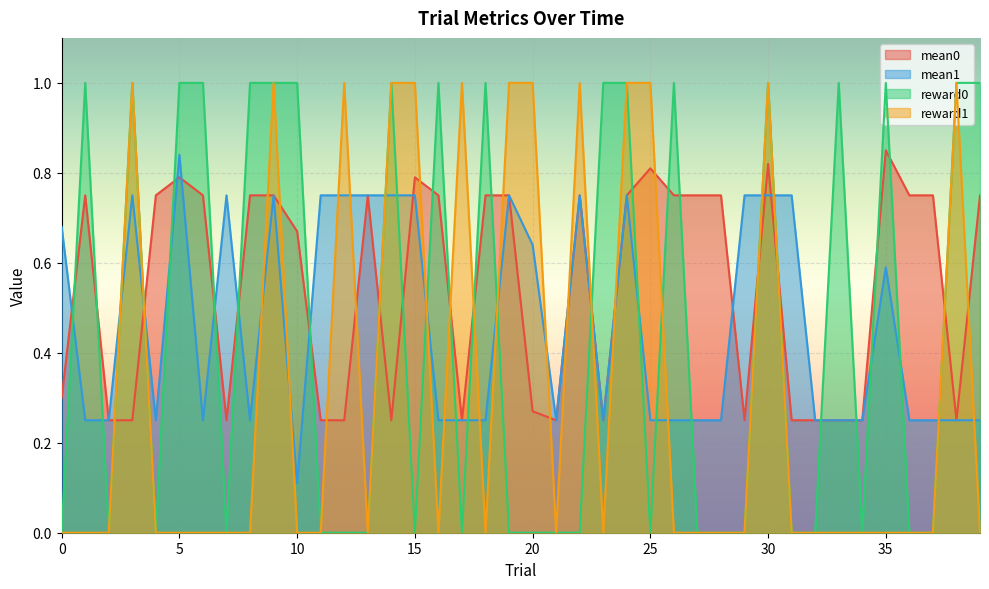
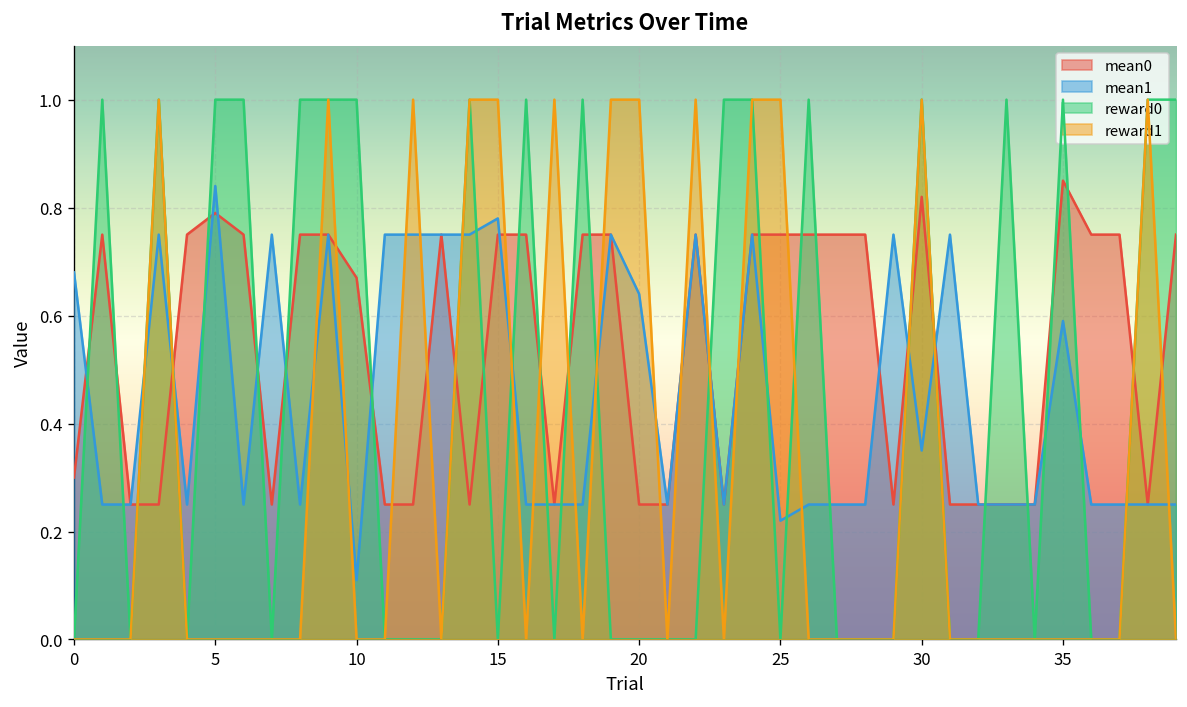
mean0, 15: 0.79 -> 0.75
mean1, 15: 0.75 -> 0.78
mean0, 20: 0.27 -> 0.25
mean0, 25: 0.81 -> 0.75
mean1, 25: 0.25 -> 0.22
mean1, 30: 0.75 -> 0.35
